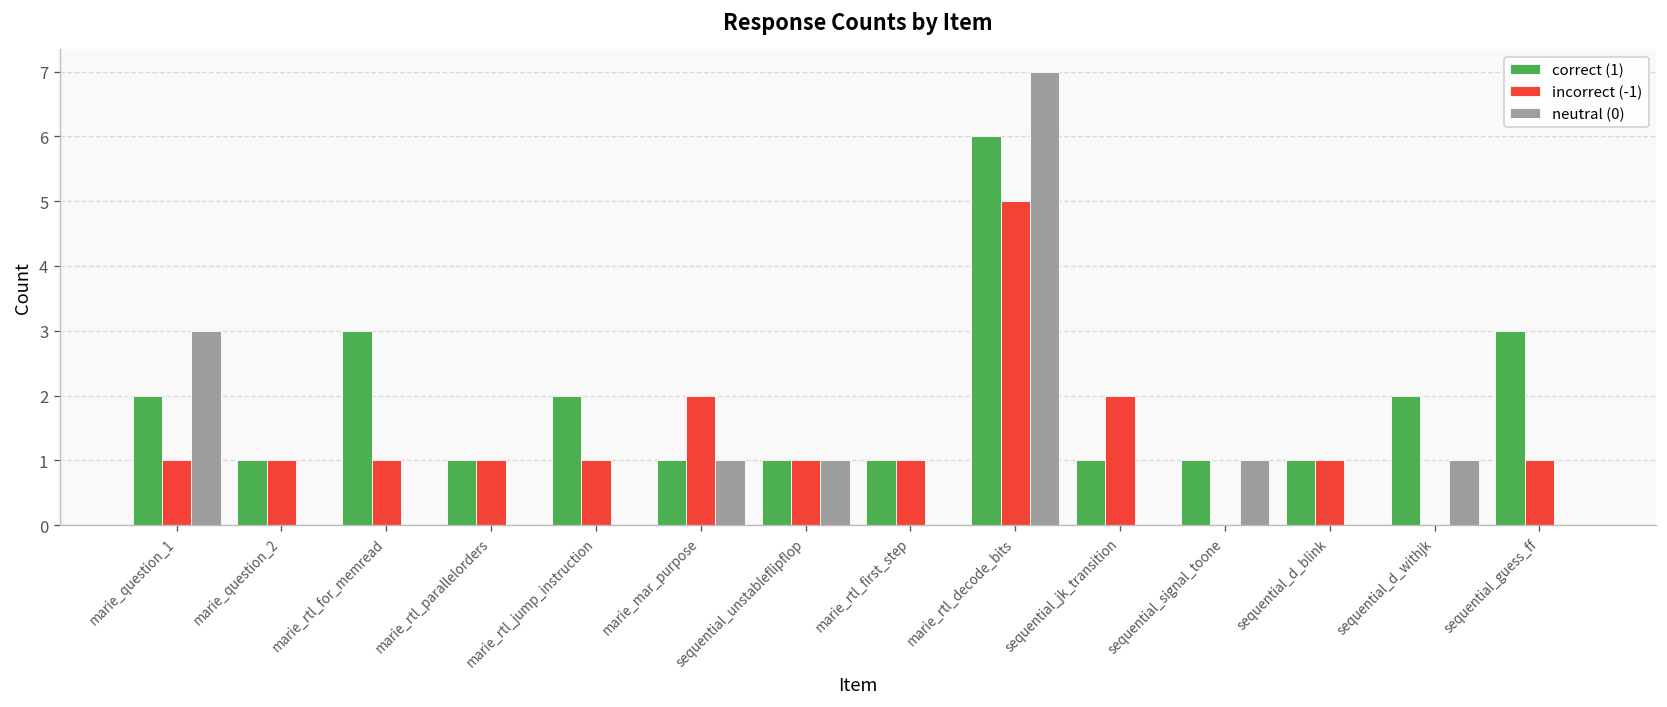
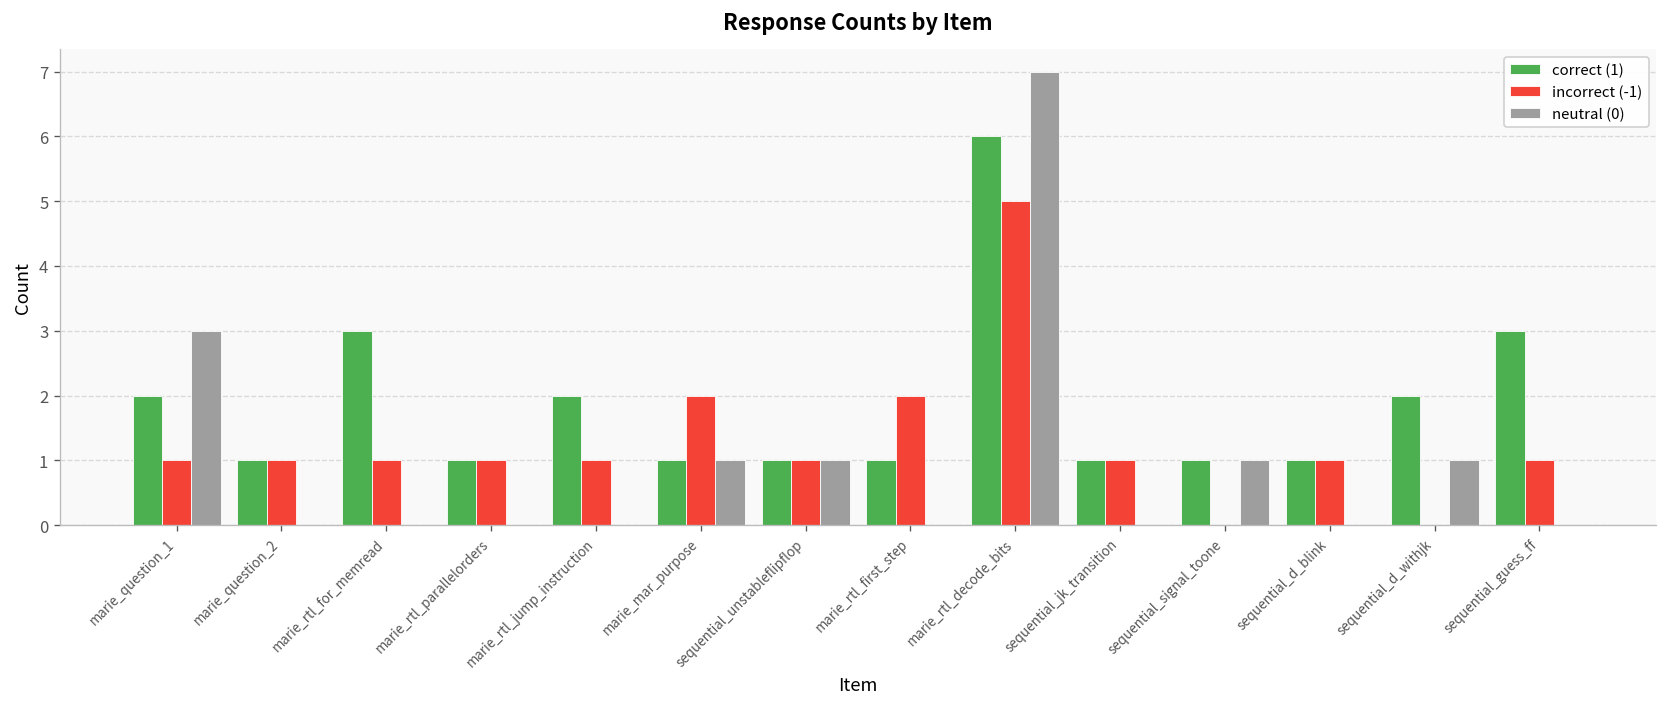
incorrect (-1), marie_rtl_first_step: 1 -> 2
incorrect (-1), sequential_jk_transition: 2 -> 1
